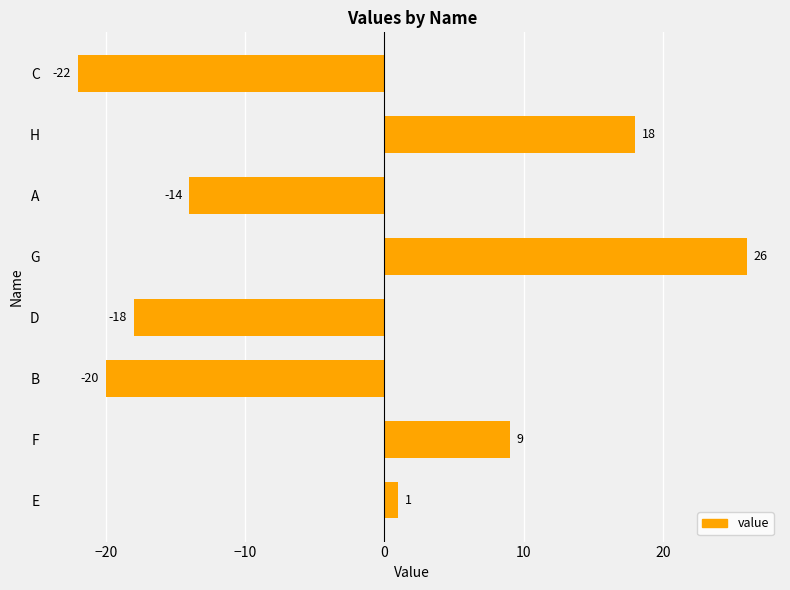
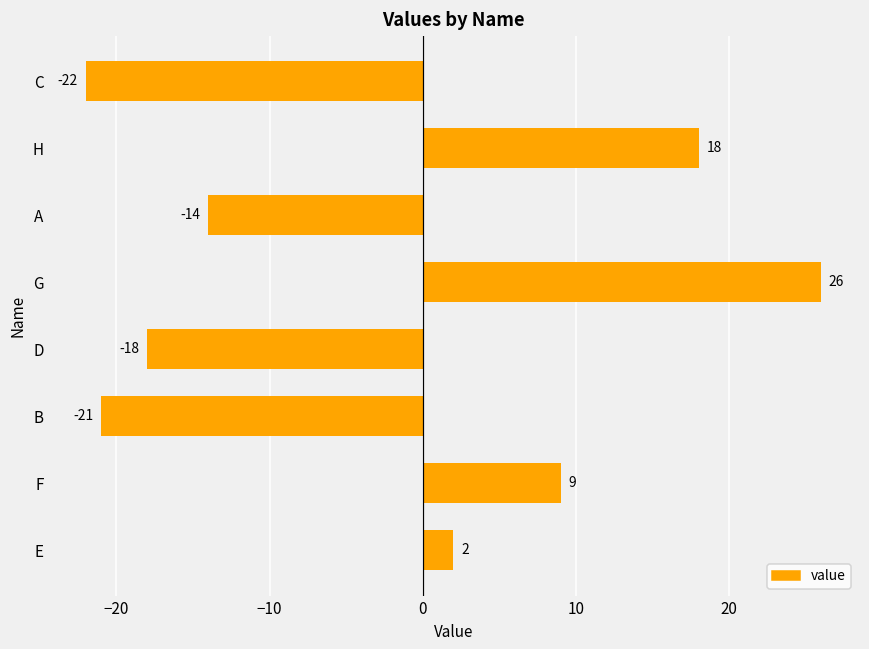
B: -20 -> -21
E: 1 -> 2
